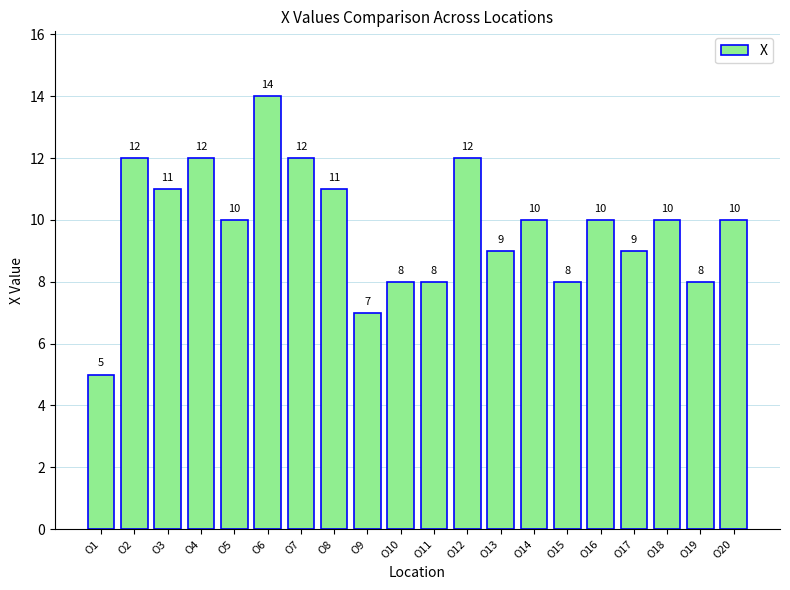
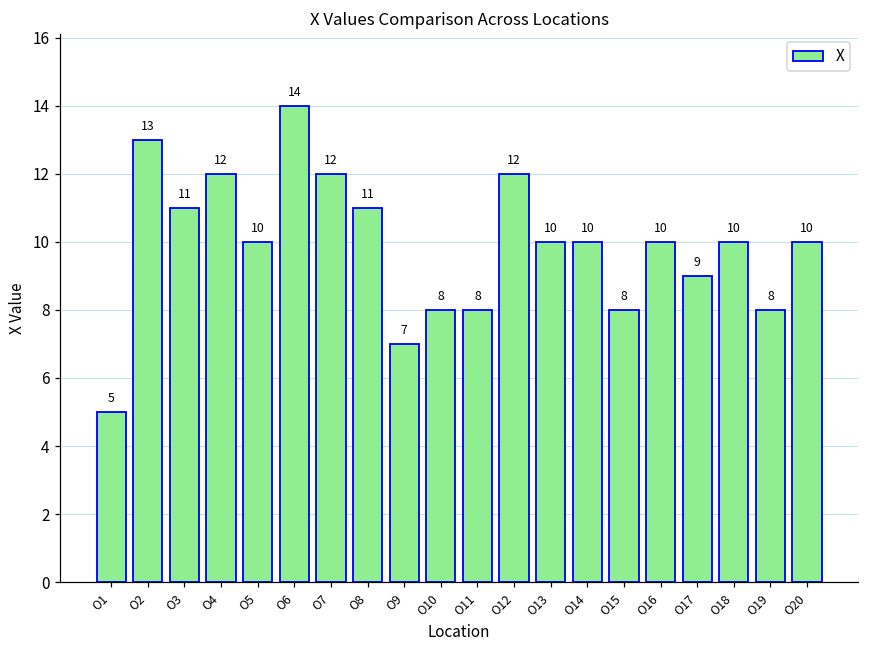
O2: 12 -> 13
O13: 9 -> 10
